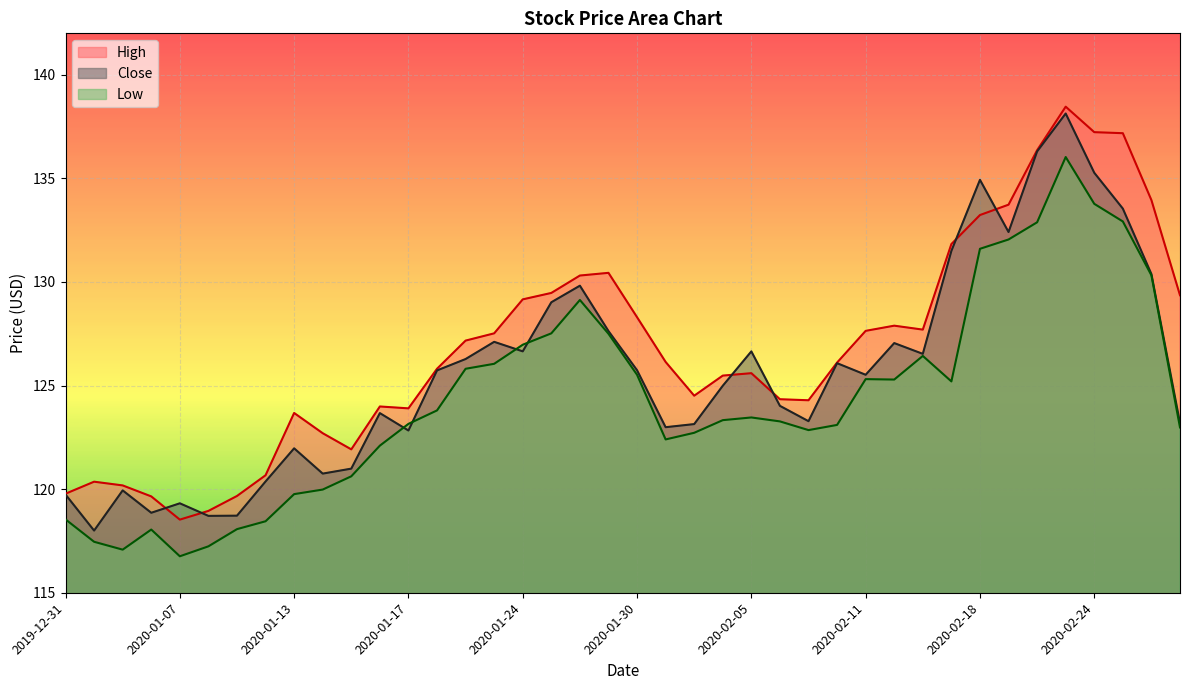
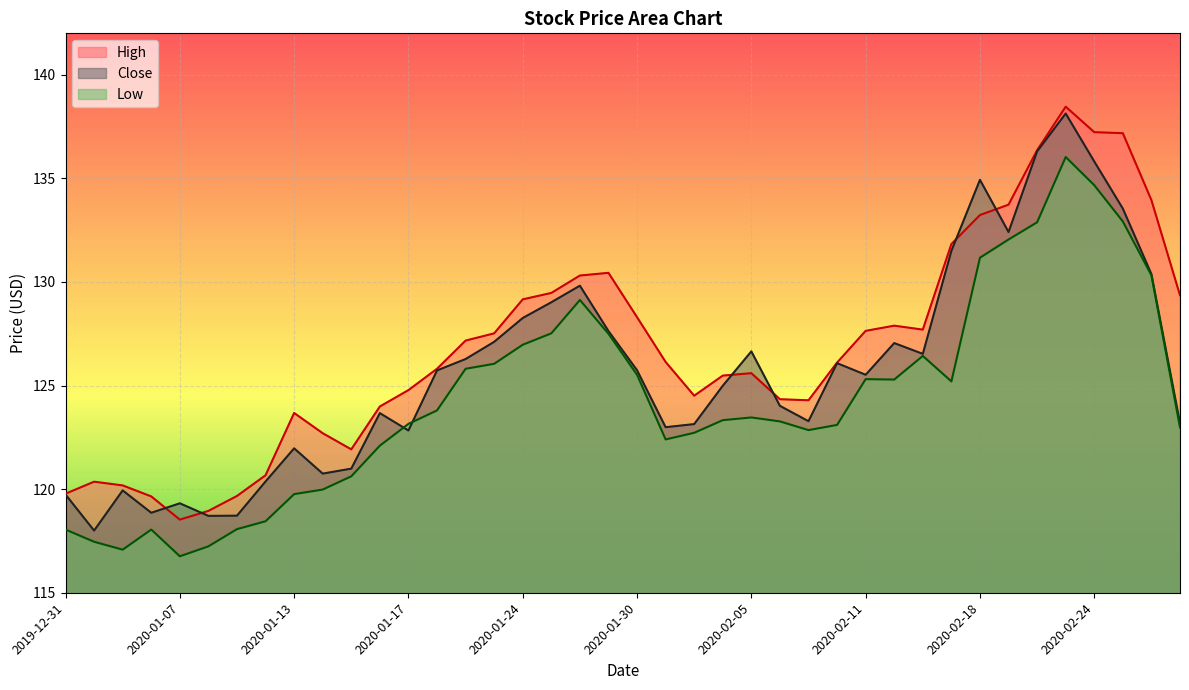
Low, 2019-12-31: 118.5 -> 118.1
High, 2020-01-17: 123.9 -> 124.8
Close, 2020-01-24: 126.7 -> 128.3
Low, 2020-02-18: 131.6 -> 131.2
Close, 2020-02-24: 135.3 -> 135.8
Low, 2020-02-24: 133.8 -> 134.7
